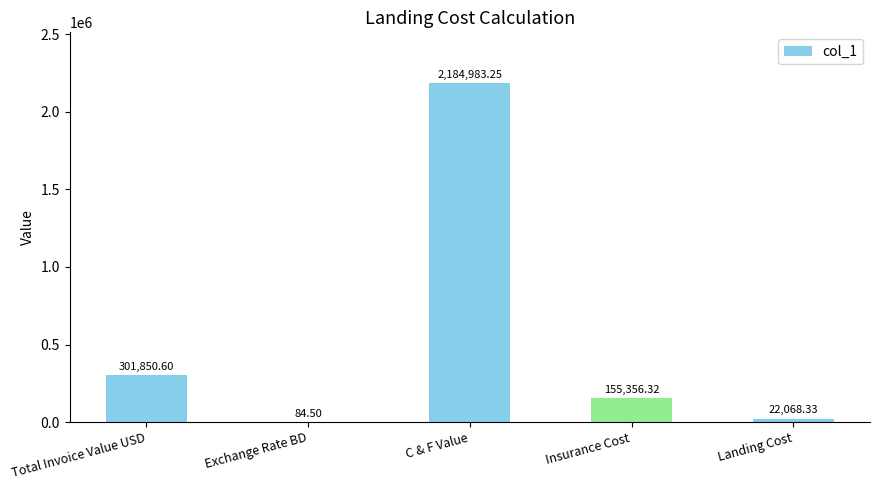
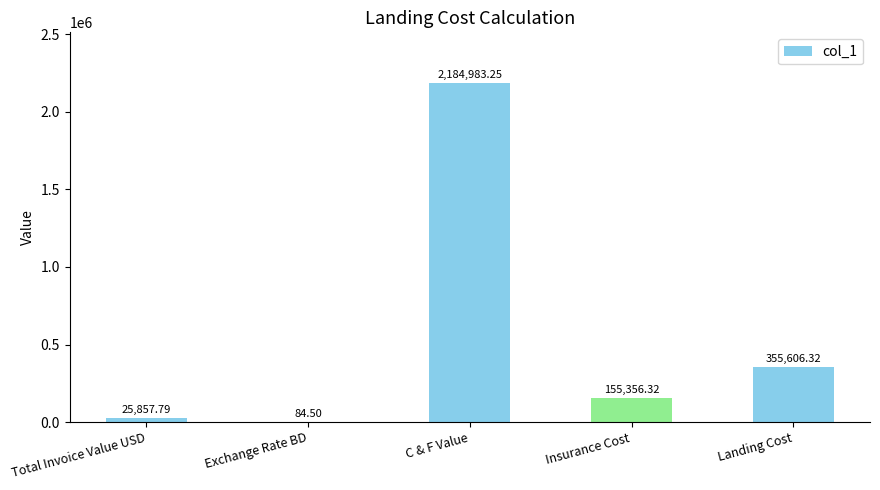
Total Invoice Value USD: 301,850.60 -> 25,857.79
Landing Cost: 22,068.33 -> 355,606.32
